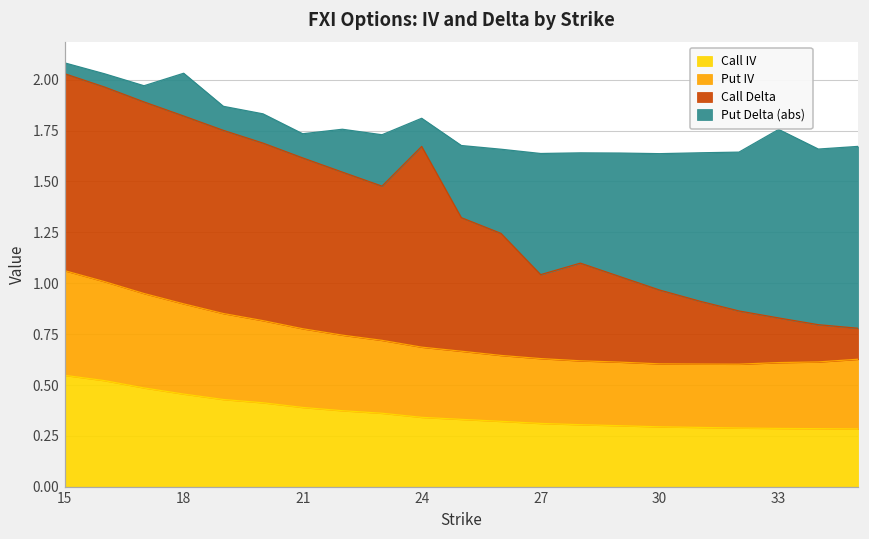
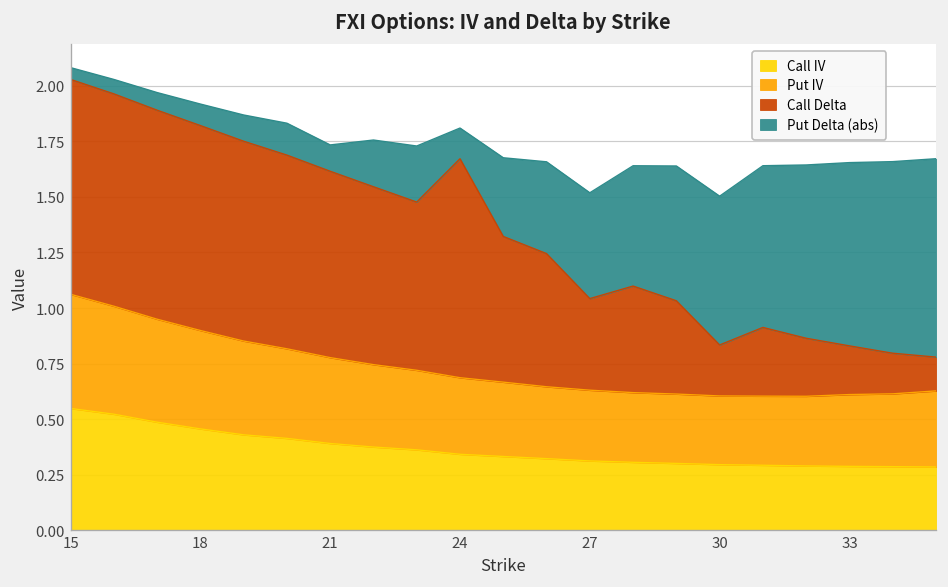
Put Delta (abs), 18: 0.21 -> 0.10
Put Delta (abs), 27: 0.60 -> 0.48
Call Delta, 30: 0.36 -> 0.23
Put Delta (abs), 33: 0.93 -> 0.83
